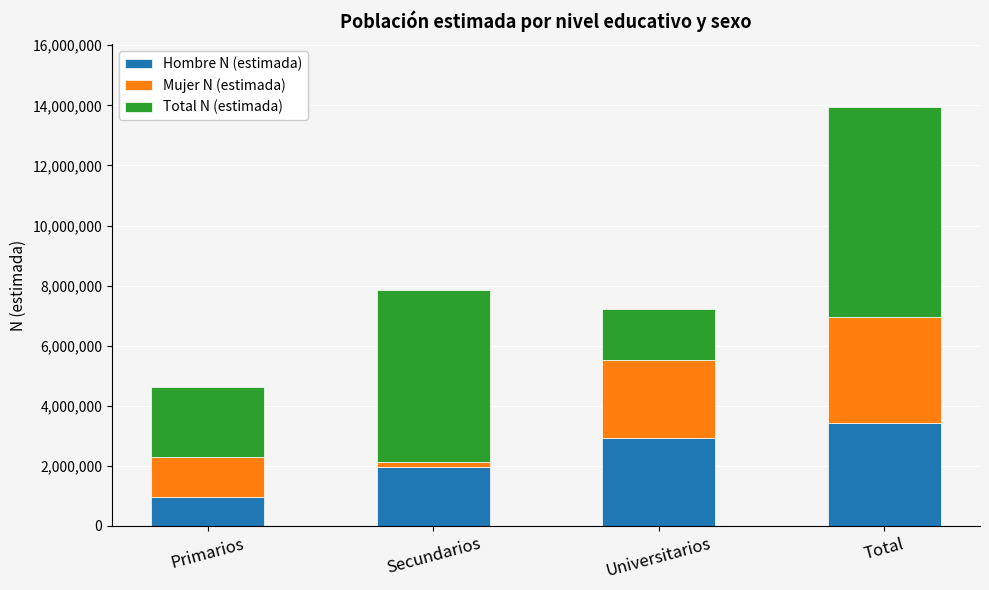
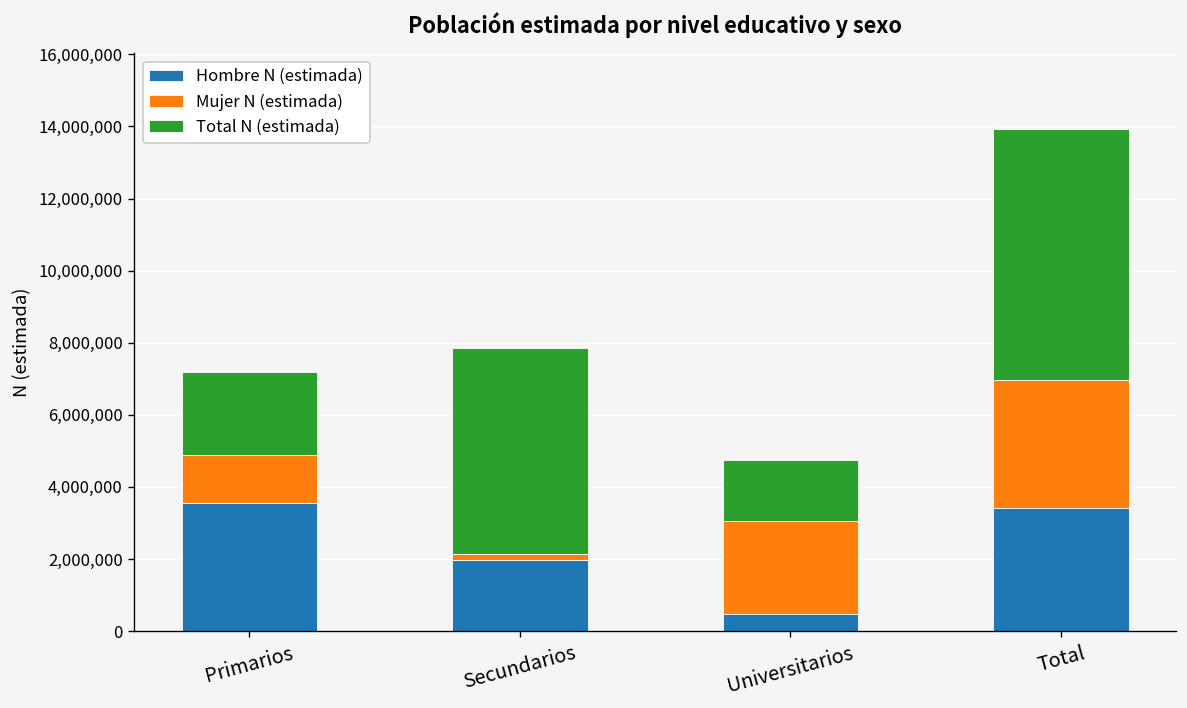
Hombre N (estimada), Primarios: 1,000,000 -> 3,500,000
Hombre N (estimada), Universitarios: 2,900,000 -> 500,000
